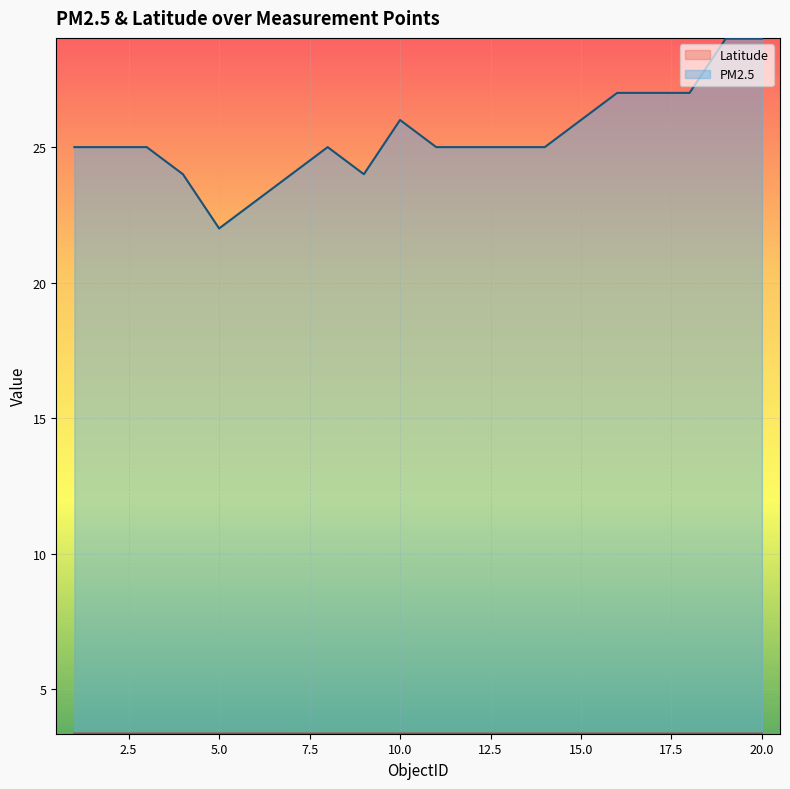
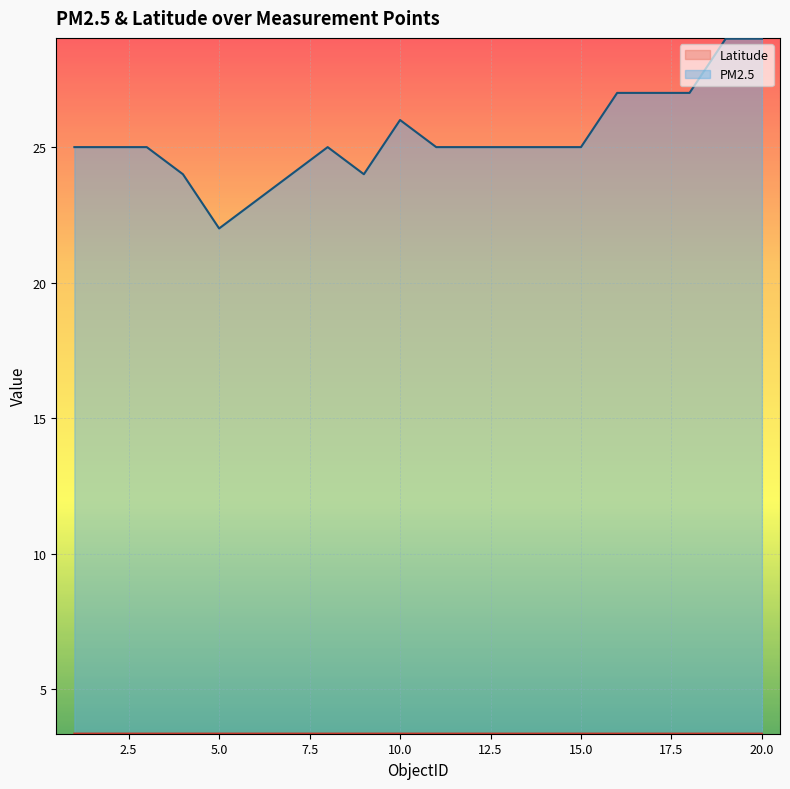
PM2.5, 15.0: 26 -> 25
